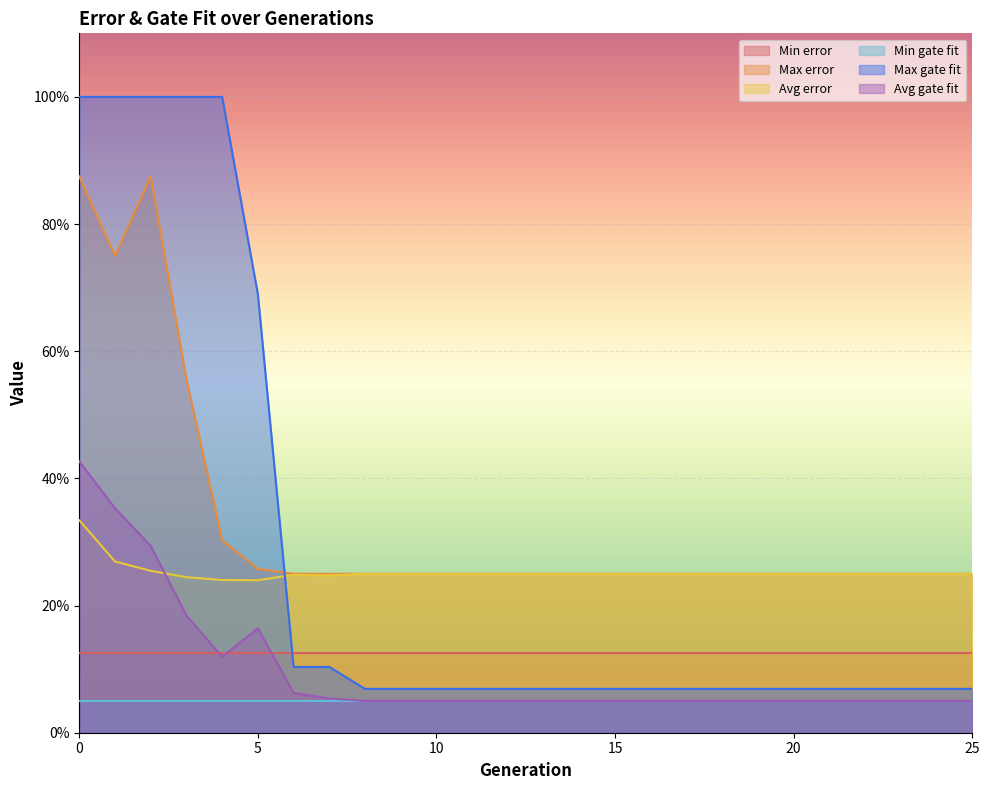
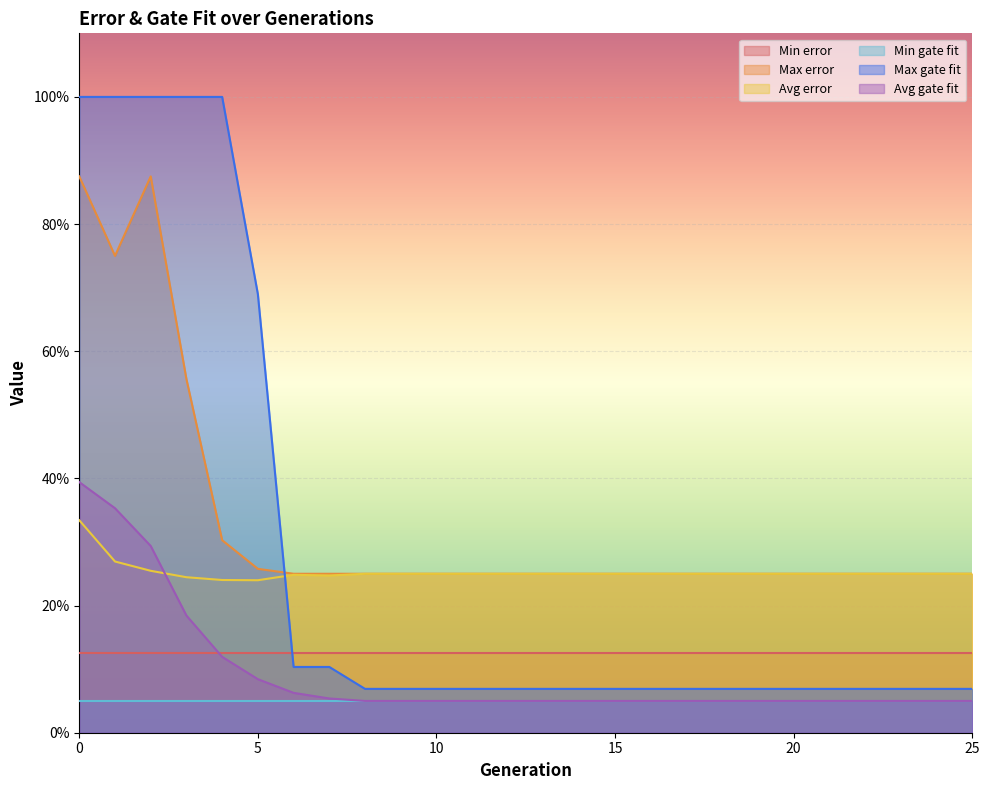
Avg gate fit, 0: 43% -> 39%
Avg gate fit, 5: 16% -> 8%
